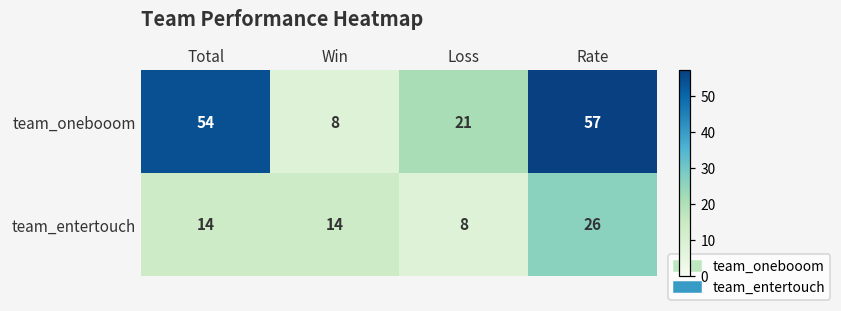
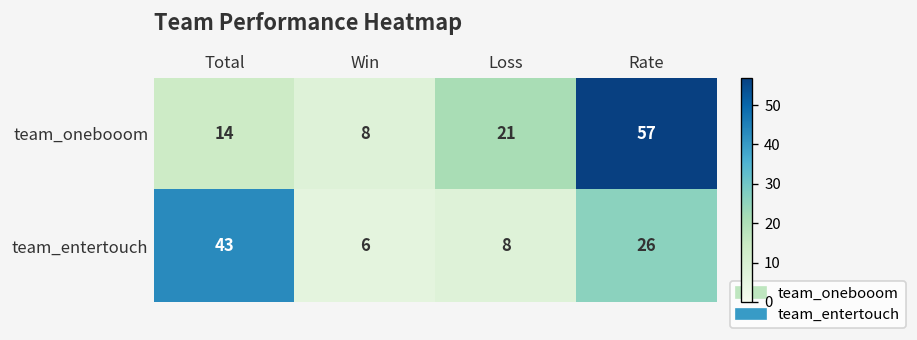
team_onebooom, Total: 54 -> 14
team_entertouch, Total: 14 -> 43
team_entertouch, Win: 14 -> 6
